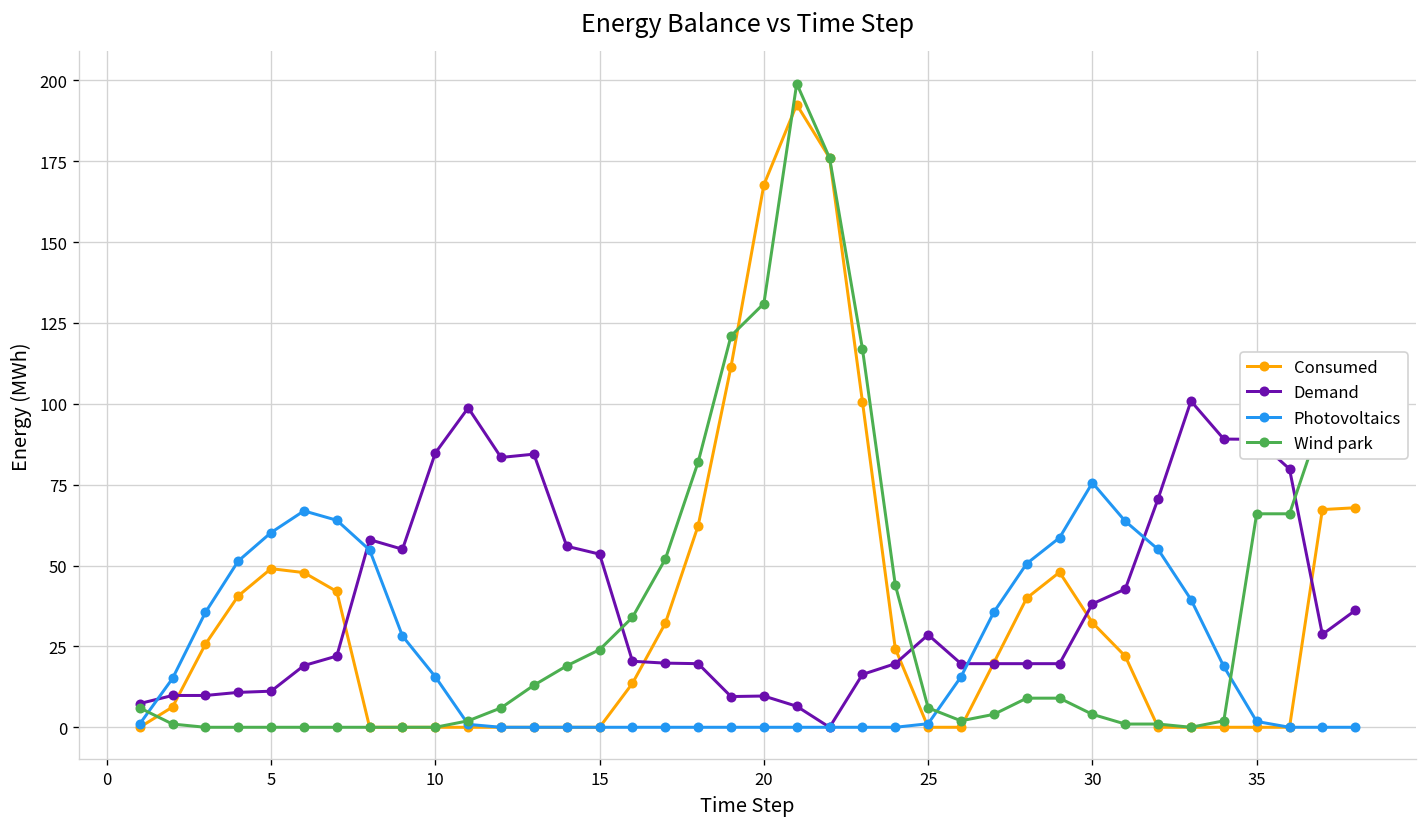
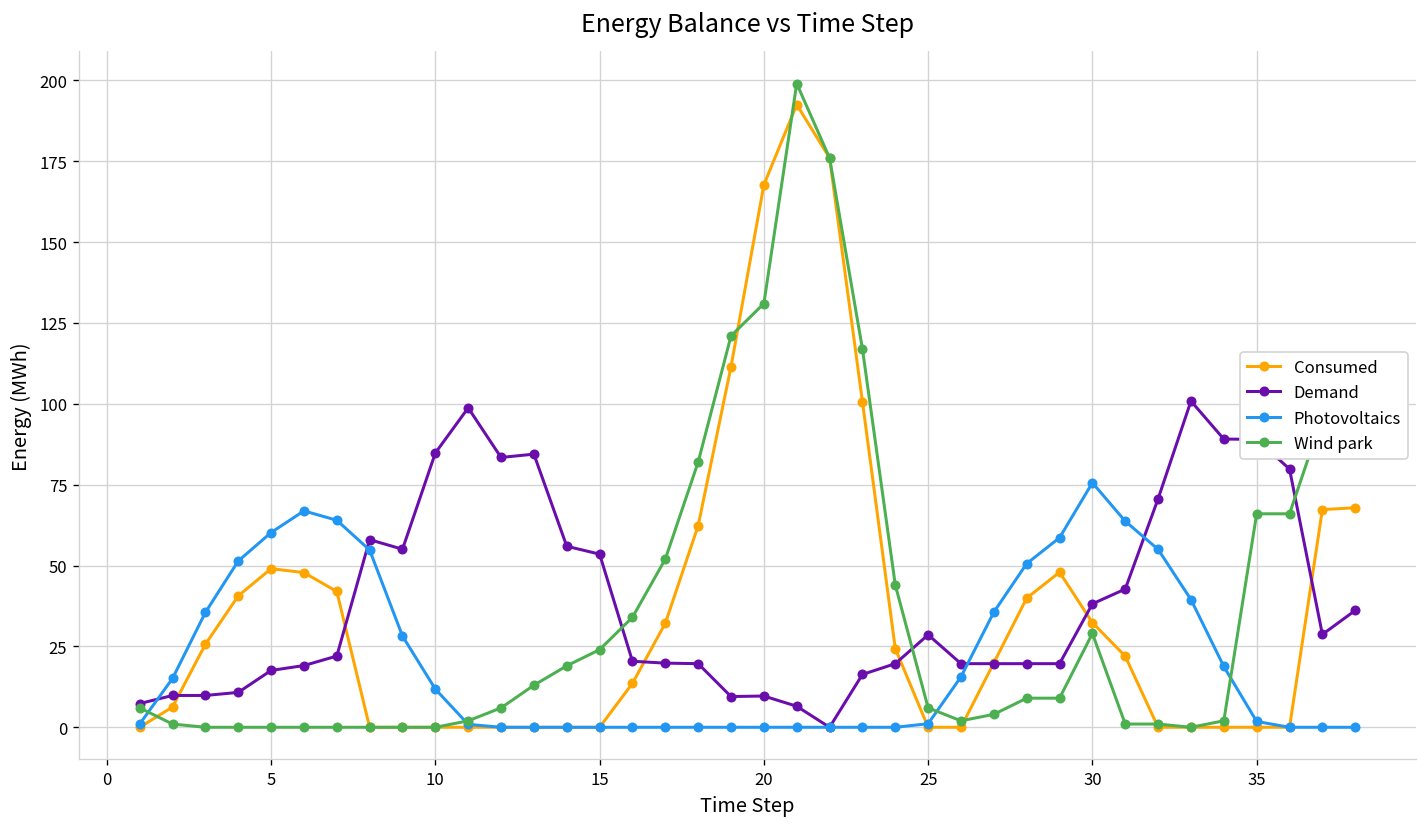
Demand, 5: 11 -> 18
Photovoltaics, 10: 16 -> 12
Wind park, 30: 4 -> 29
